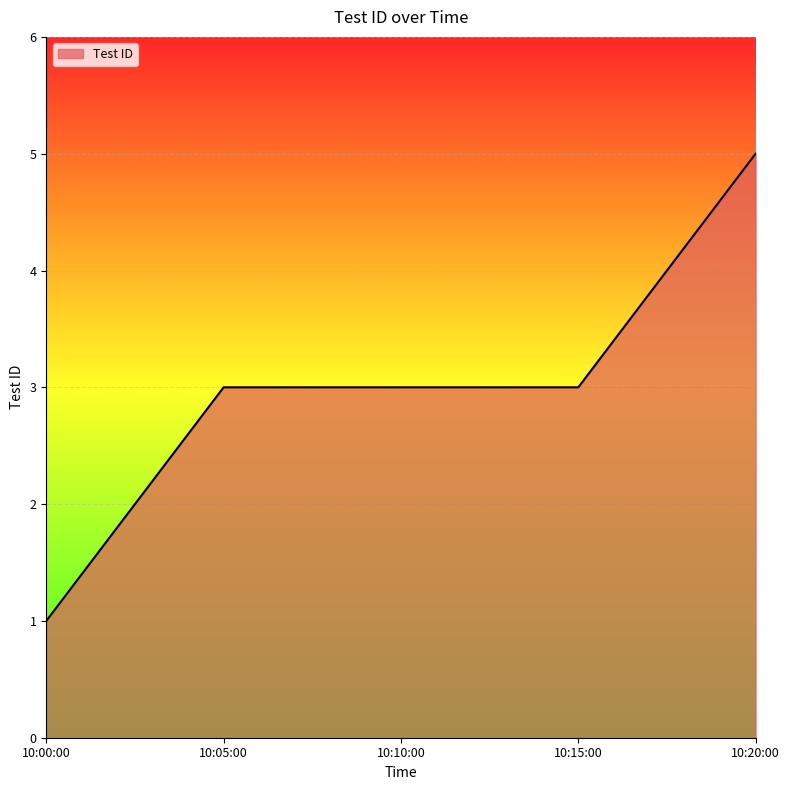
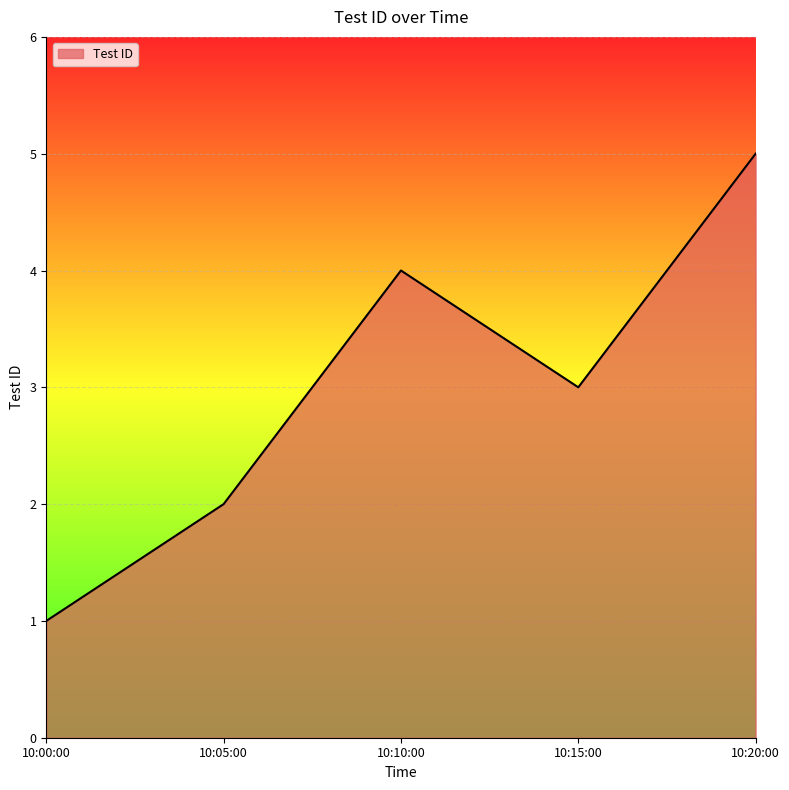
10:05:00: 3 -> 2
10:10:00: 3 -> 4
